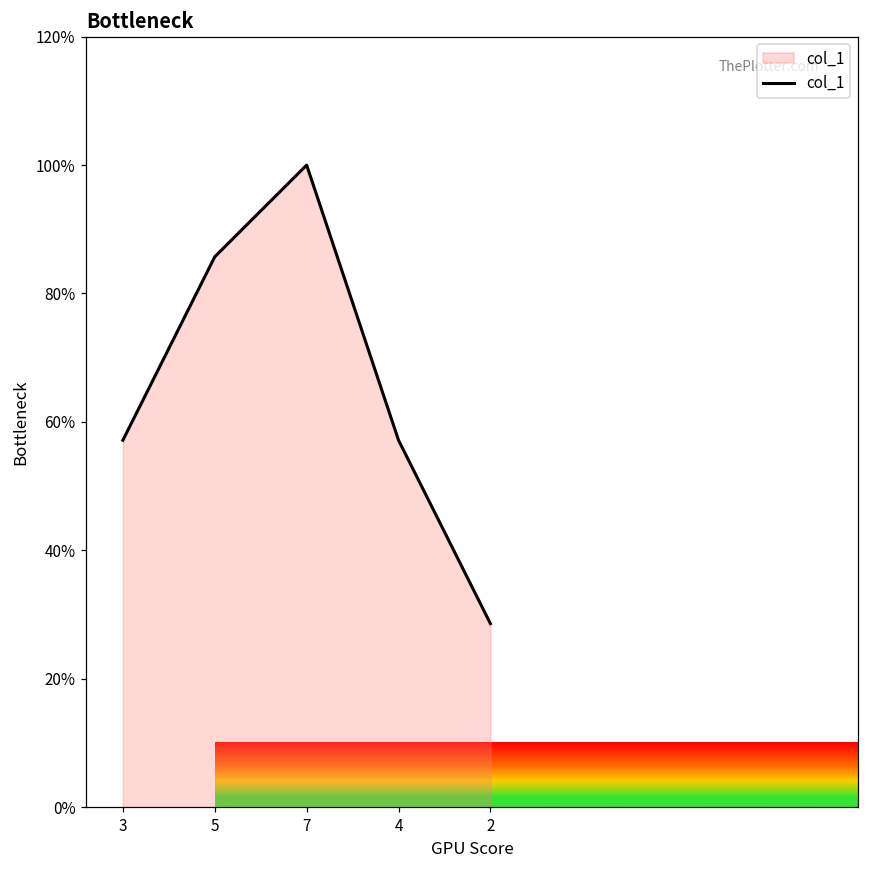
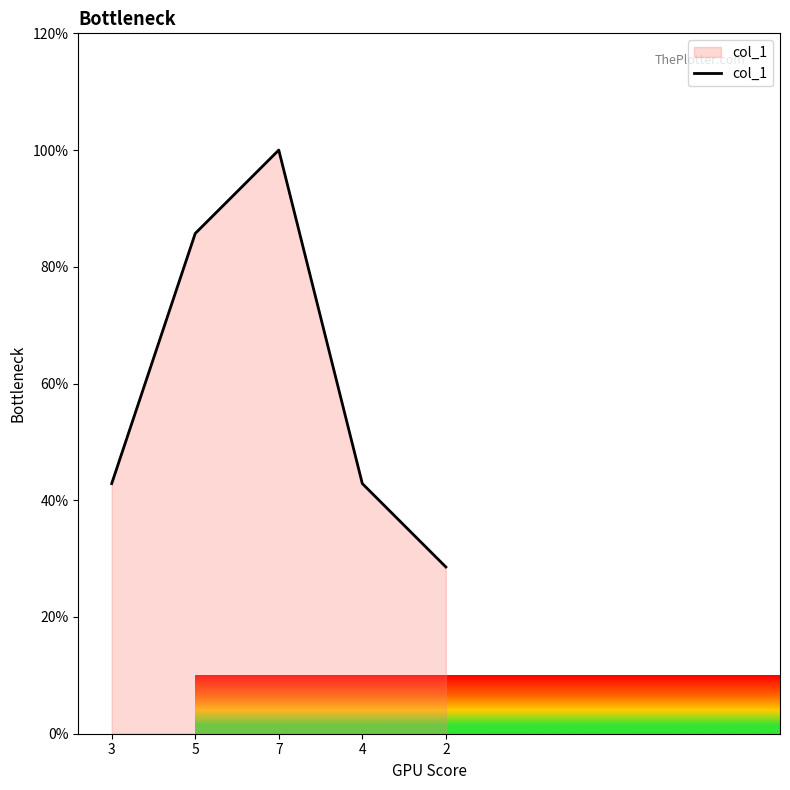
3: 57% -> 43%
4: 57% -> 43%
